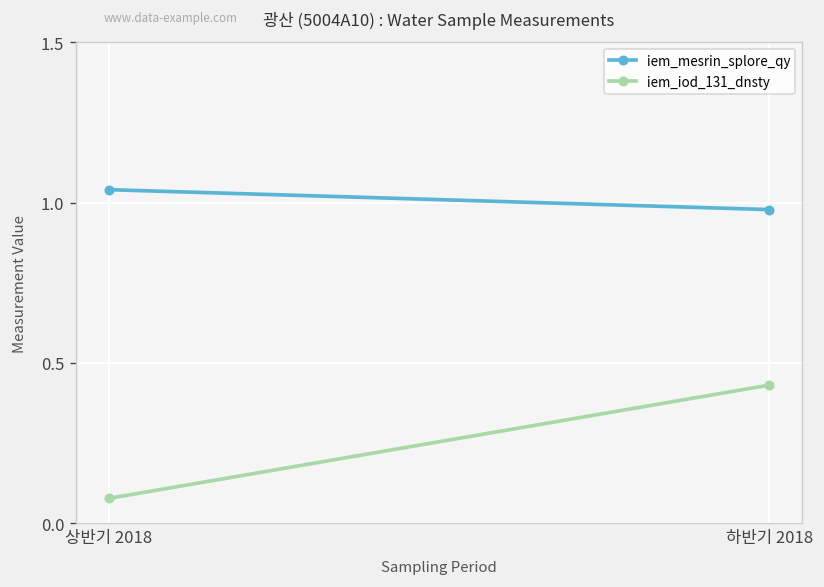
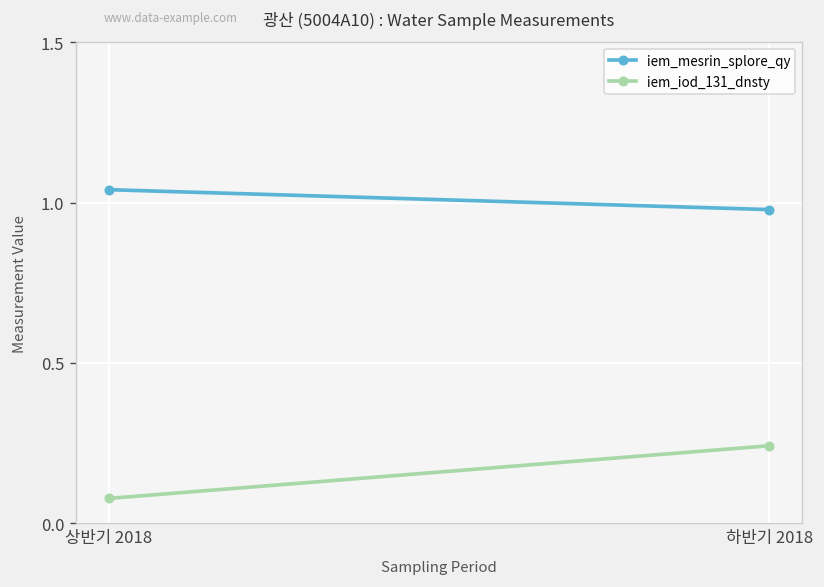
iem_iod_131_dnsty, 하반기 2018: 0.43 -> 0.24
